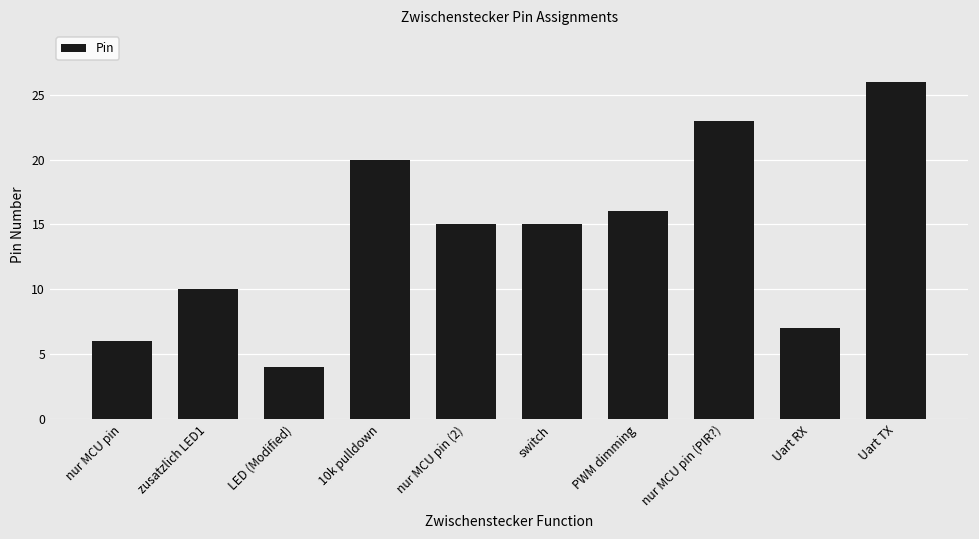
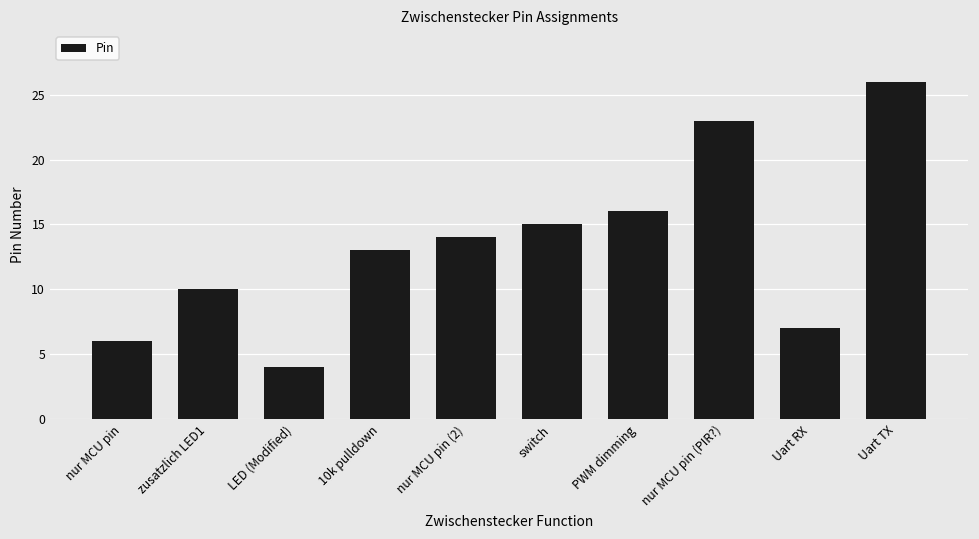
10k pulldown: 20 -> 13
nur MCU pin (2): 15 -> 14
